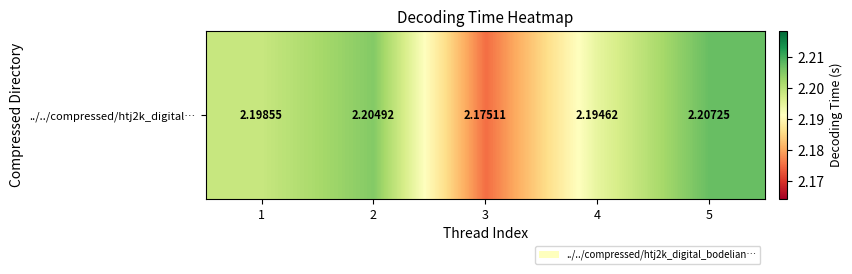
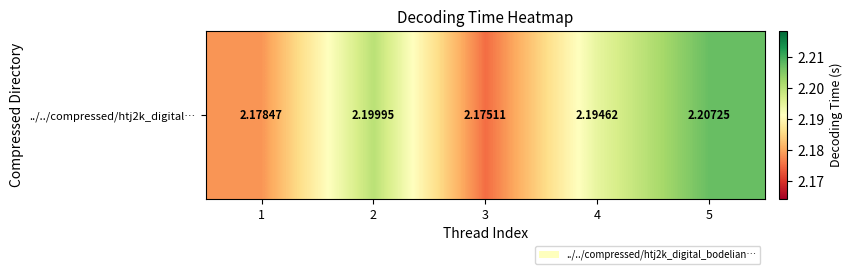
../../compressed/htj2k_digital…, 1: 2.19855 -> 2.17847
../../compressed/htj2k_digital…, 2: 2.20492 -> 2.19995
